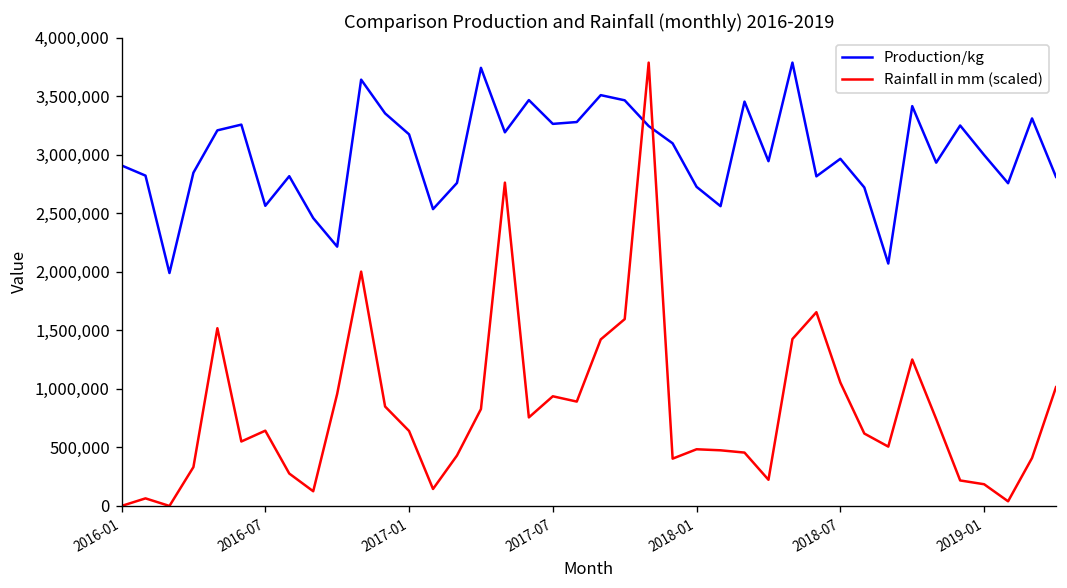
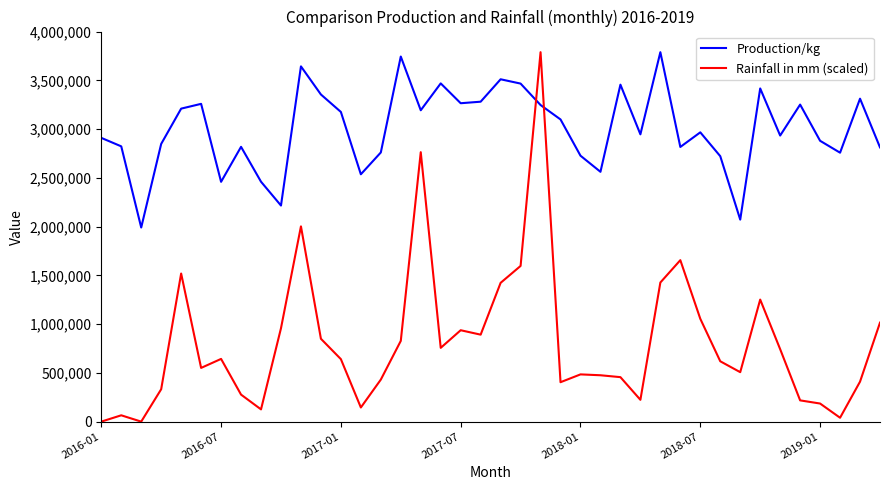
Production/kg, 2016-07: 2,600,000 -> 2,500,000
Production/kg, 2019-01: 3,000,000 -> 2,900,000
